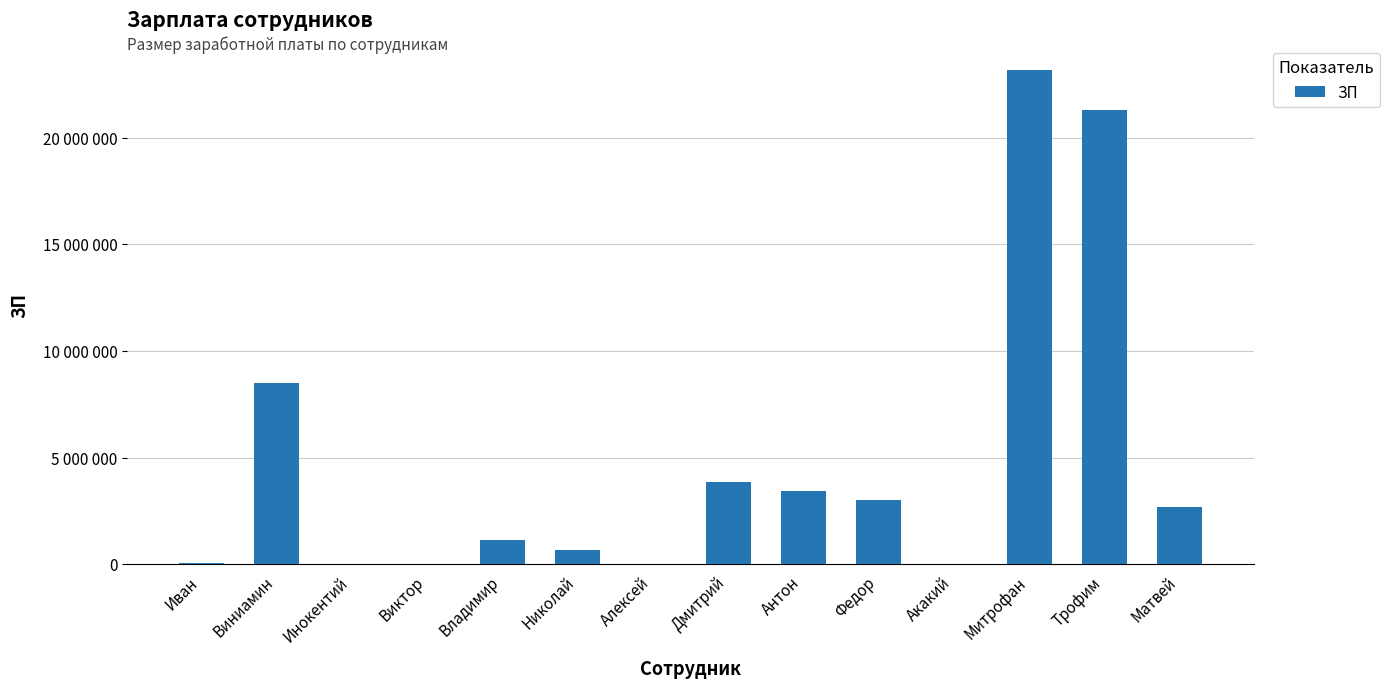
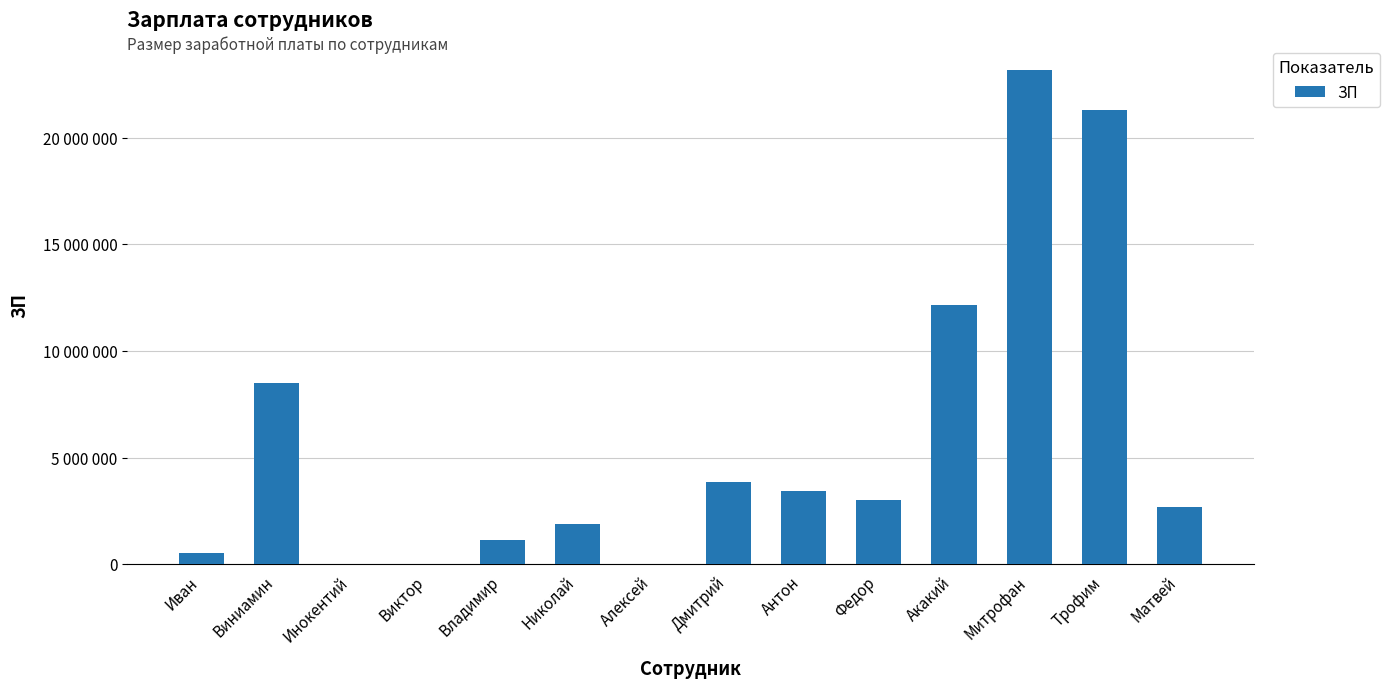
Иван: 100000 -> 500000
Николай: 700000 -> 1900000
Акакий: 0 -> 12100000
